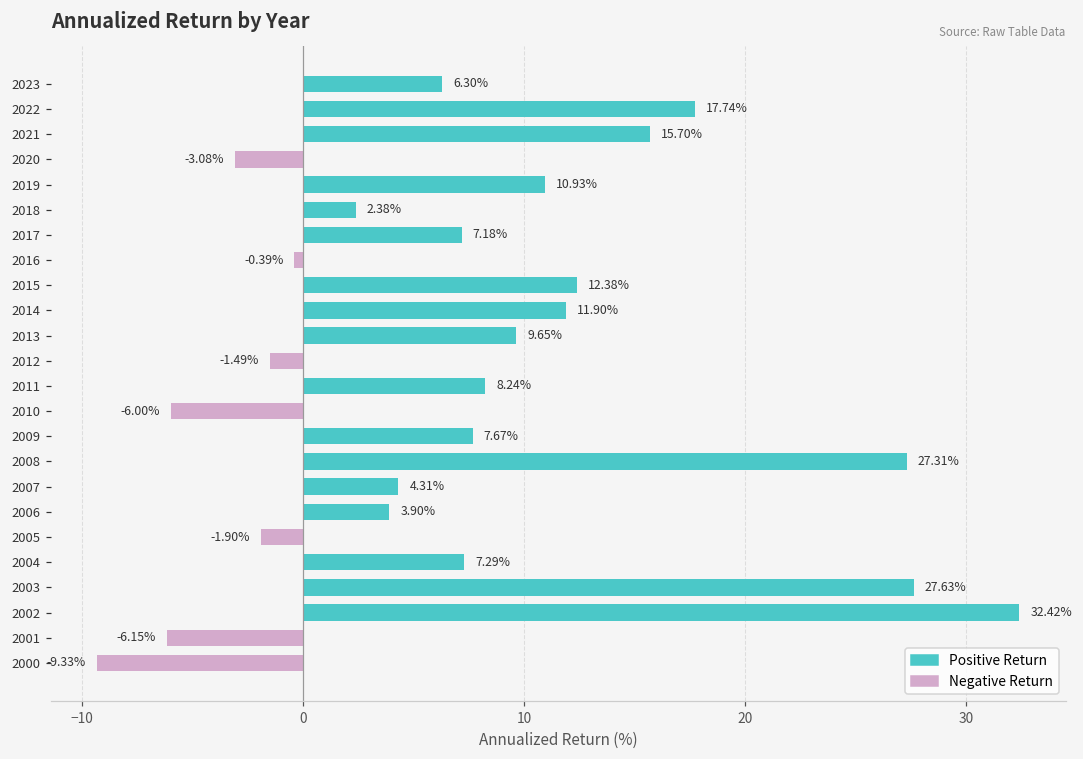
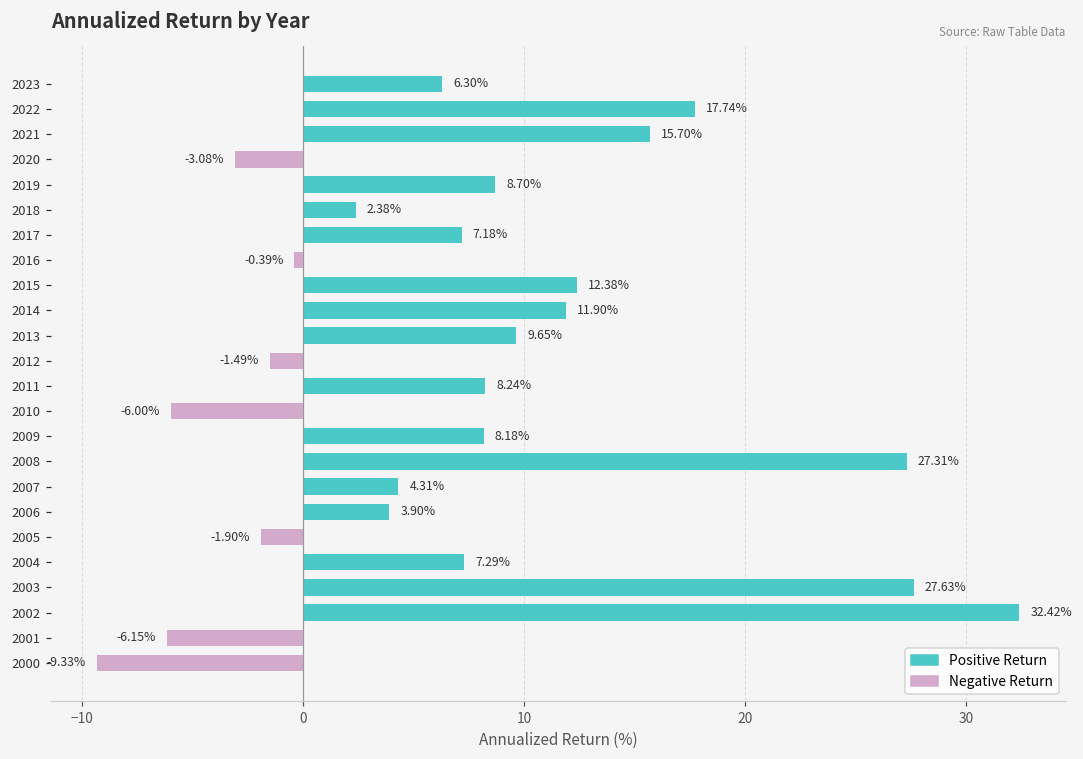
2019: 10.93% -> 8.70%
2009: 7.67% -> 8.18%
